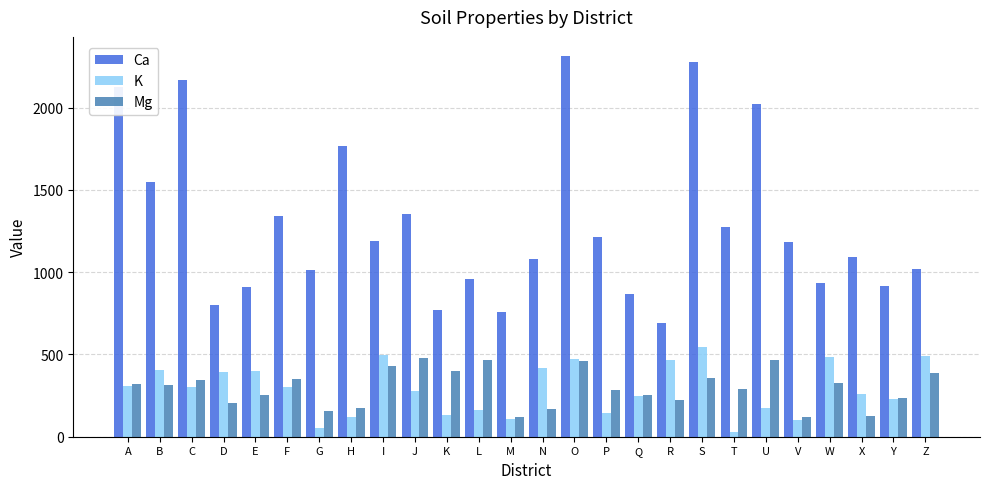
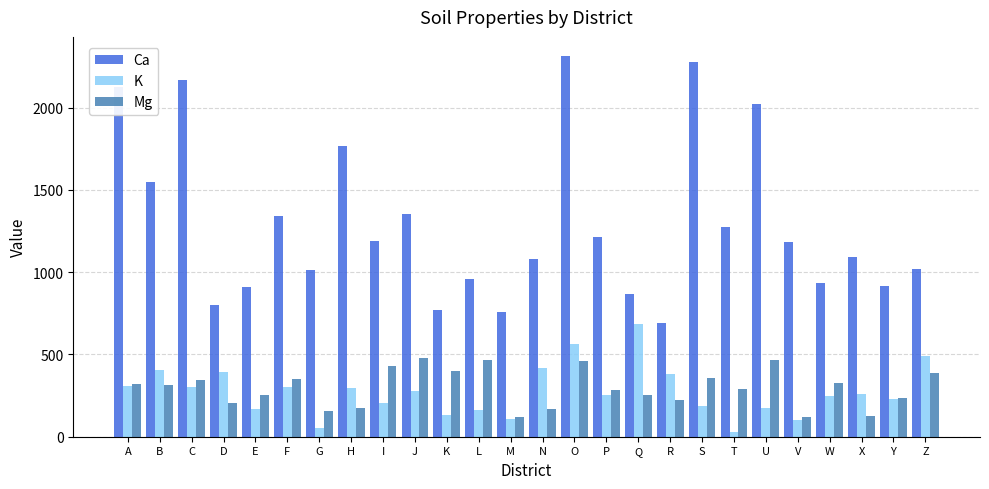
K, E: 400 -> 170
K, H: 120 -> 290
K, I: 500 -> 200
K, O: 470 -> 570
K, P: 140 -> 250
K, Q: 250 -> 690
K, R: 470 -> 380
K, S: 540 -> 190
K, W: 480 -> 250
